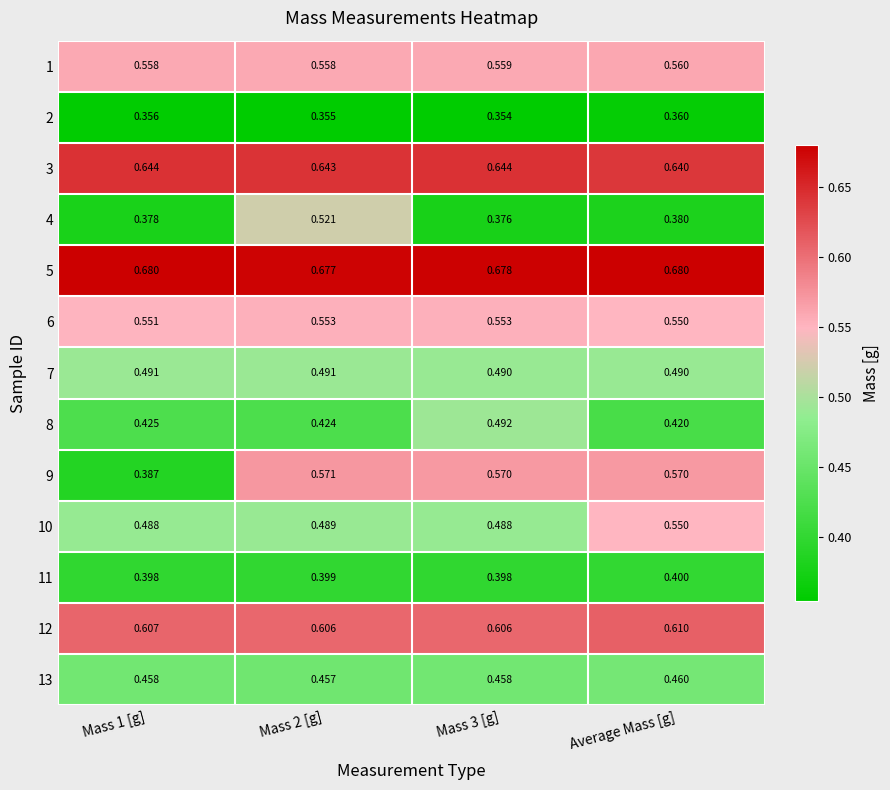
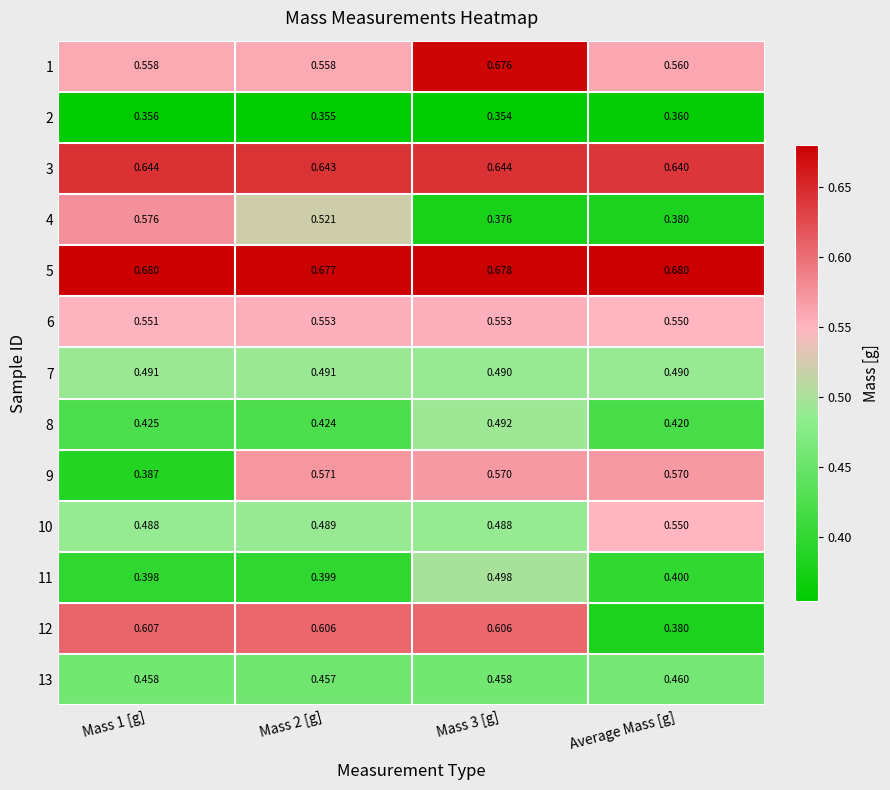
1, Mass 3 [g]: 0.559 -> 0.676
4, Mass 1 [g]: 0.378 -> 0.576
11, Mass 3 [g]: 0.398 -> 0.498
12, Average Mass [g]: 0.610 -> 0.380
